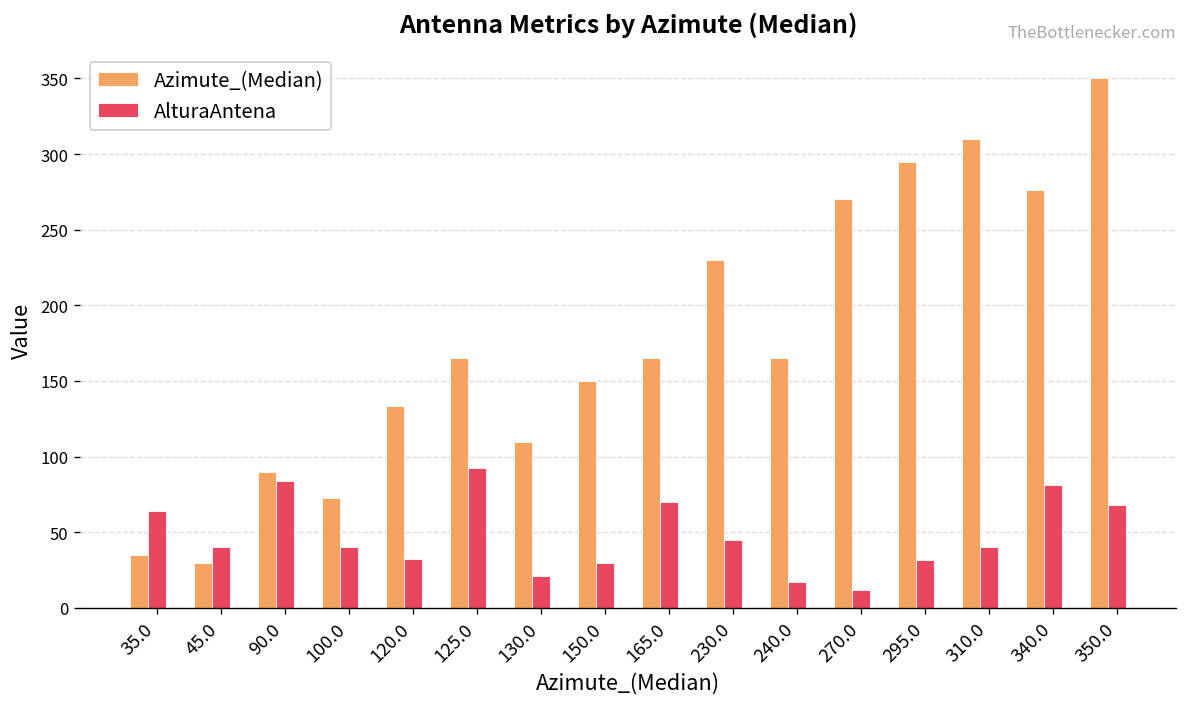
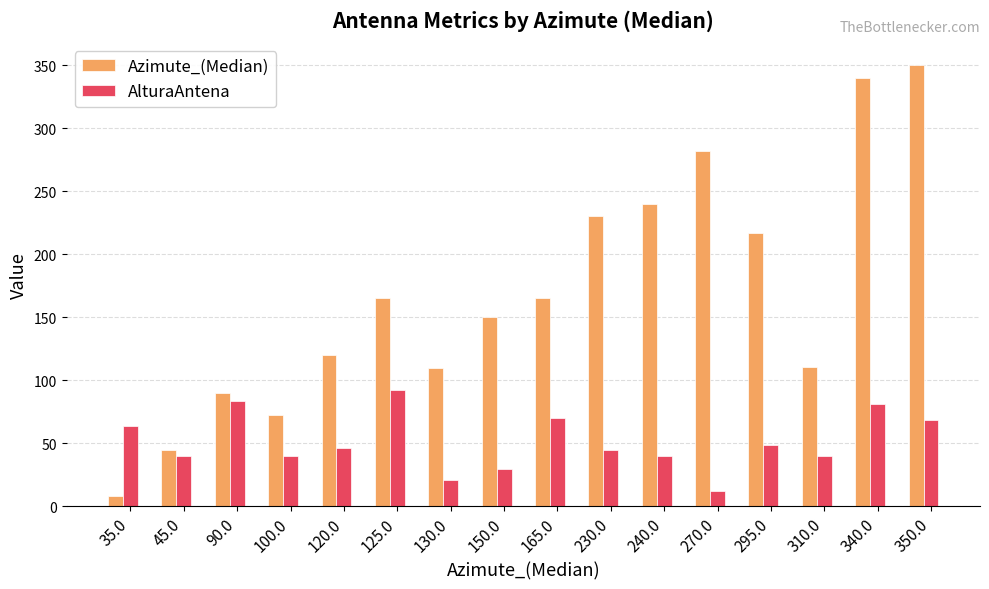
Azimute_(Median), 35.0: 35 -> 8
Azimute_(Median), 45.0: 30 -> 45
Azimute_(Median), 120.0: 134 -> 120
AlturaAntena, 120.0: 32 -> 46
Azimute_(Median), 240.0: 165 -> 240
AlturaAntena, 240.0: 17 -> 40
Azimute_(Median), 270.0: 270 -> 282
Azimute_(Median), 295.0: 295 -> 217
AlturaAntena, 295.0: 32 -> 49
Azimute_(Median), 310.0: 310 -> 110
Azimute_(Median), 340.0: 276 -> 340
